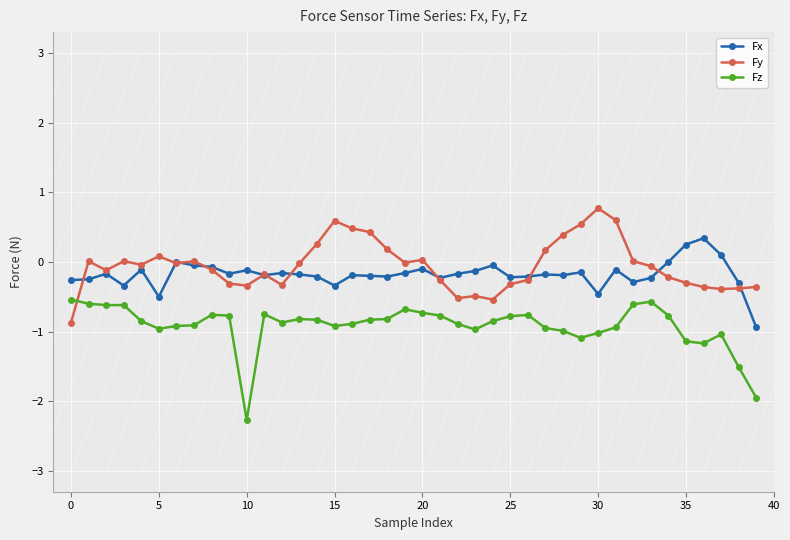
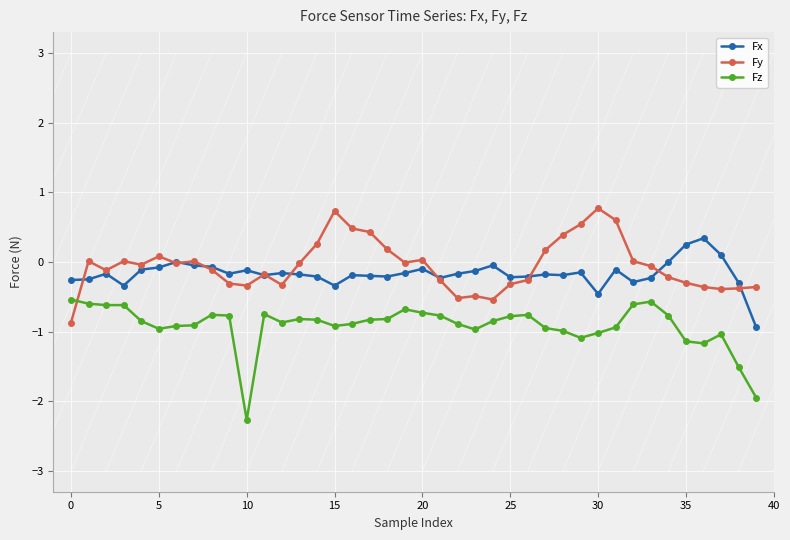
Fx, 5: -0.5 -> -0.1
Fy, 15: 0.6 -> 0.7
